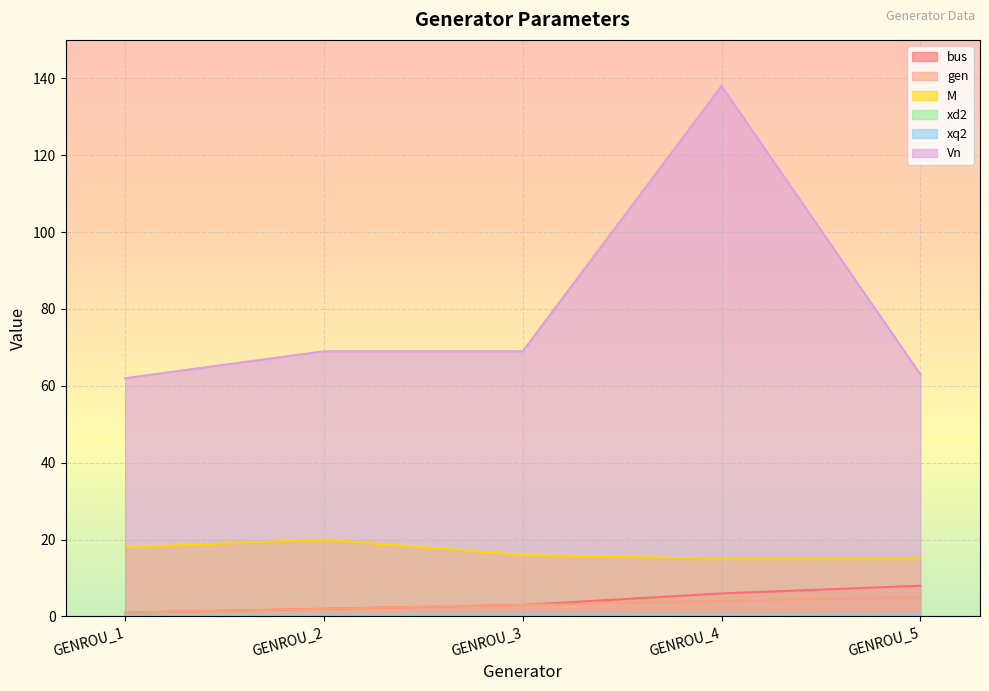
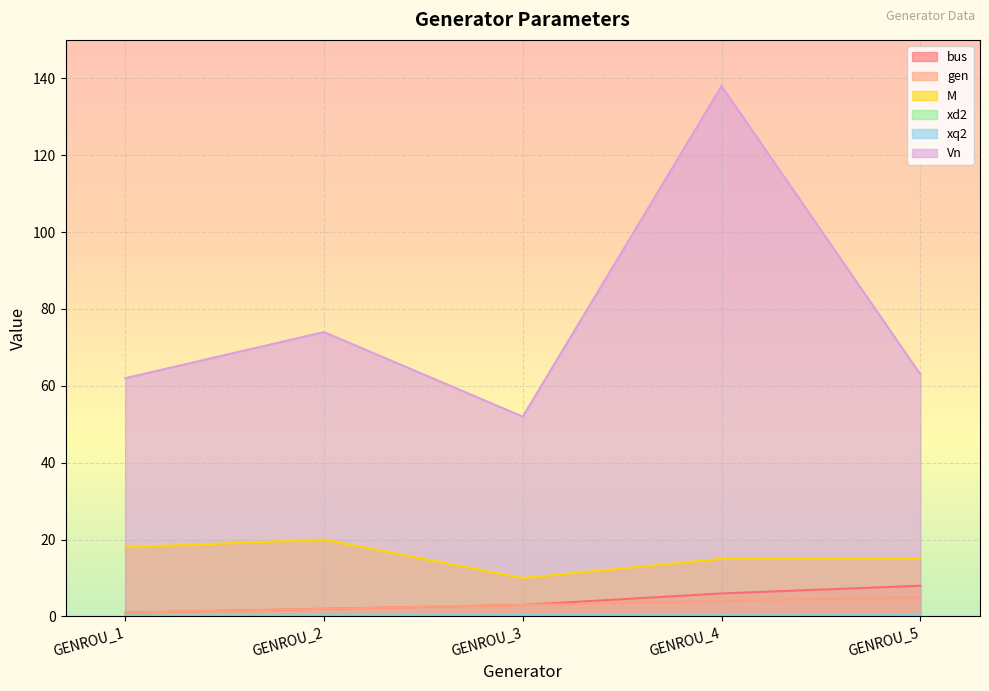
Vn, GENROU_2: 69 -> 74
M, GENROU_3: 16 -> 10
Vn, GENROU_3: 69 -> 52
